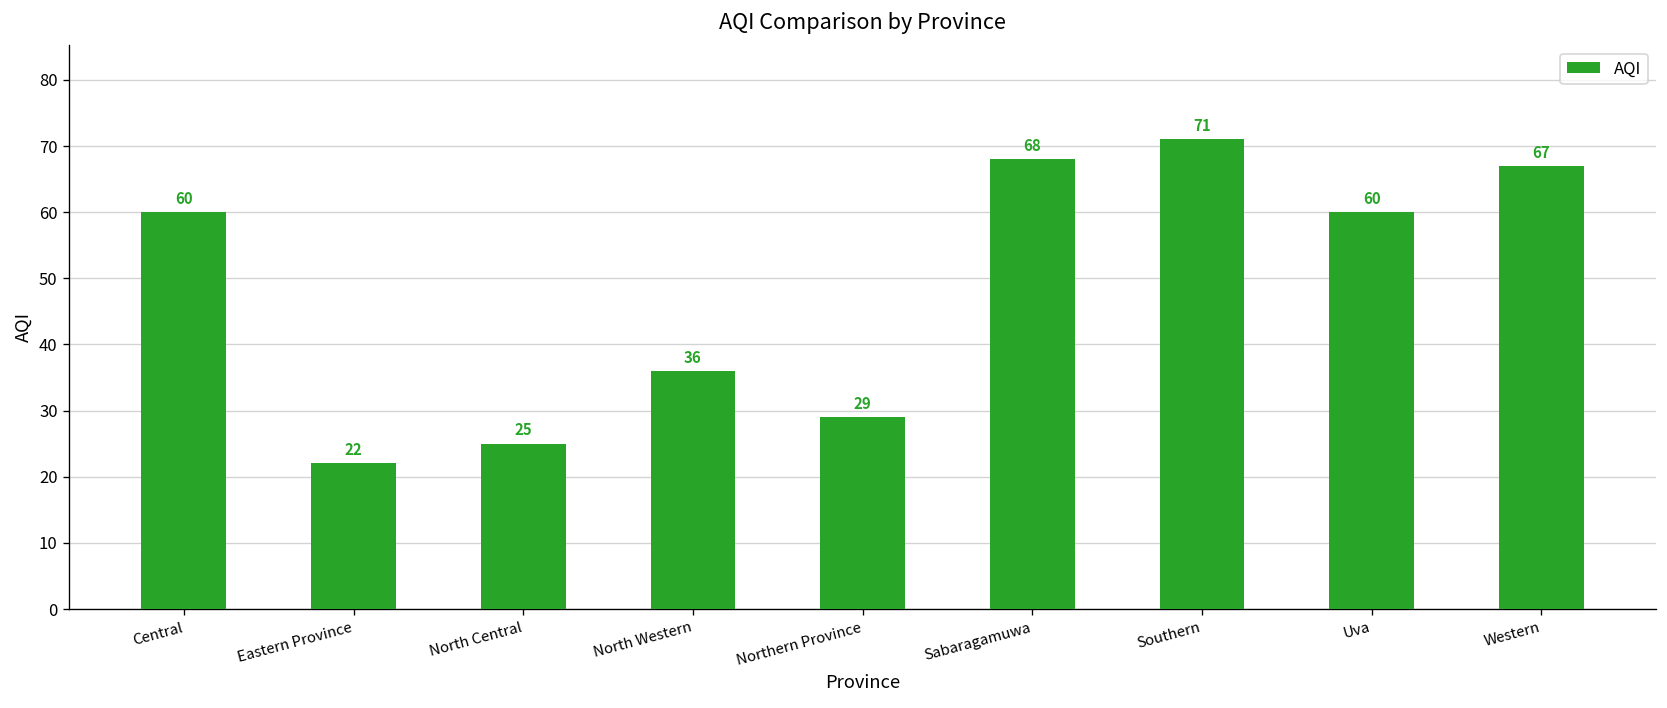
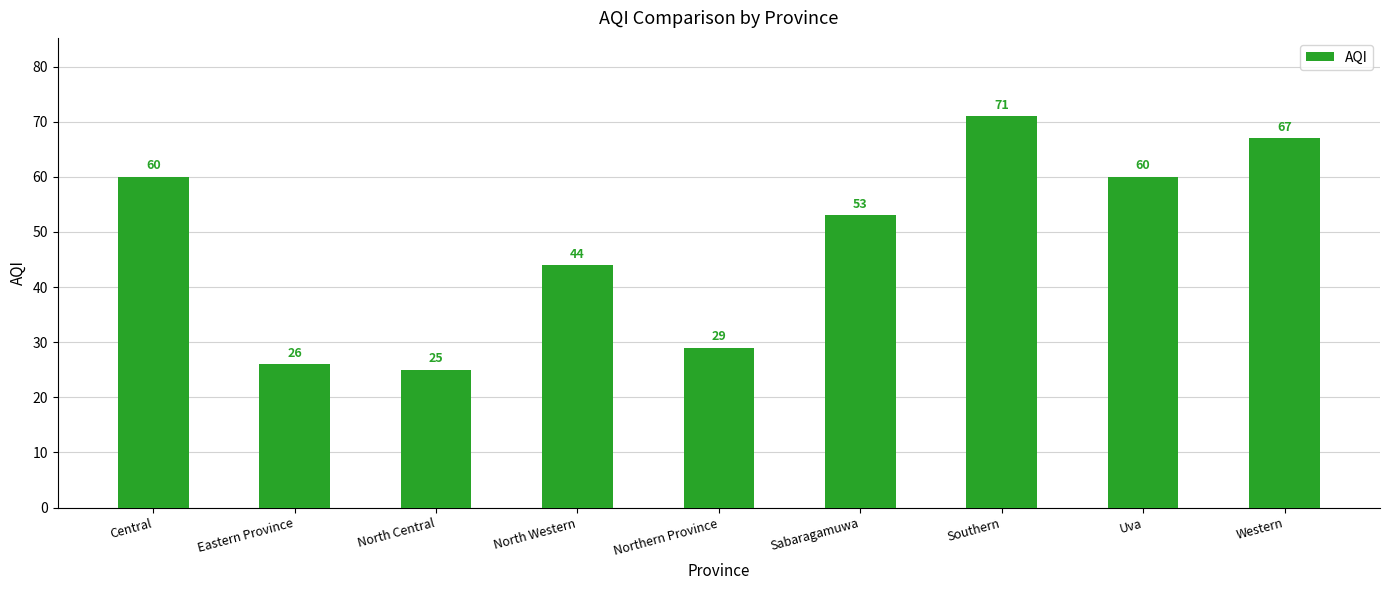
Eastern Province: 22 -> 26
North Western: 36 -> 44
Sabaragamuwa: 68 -> 53
